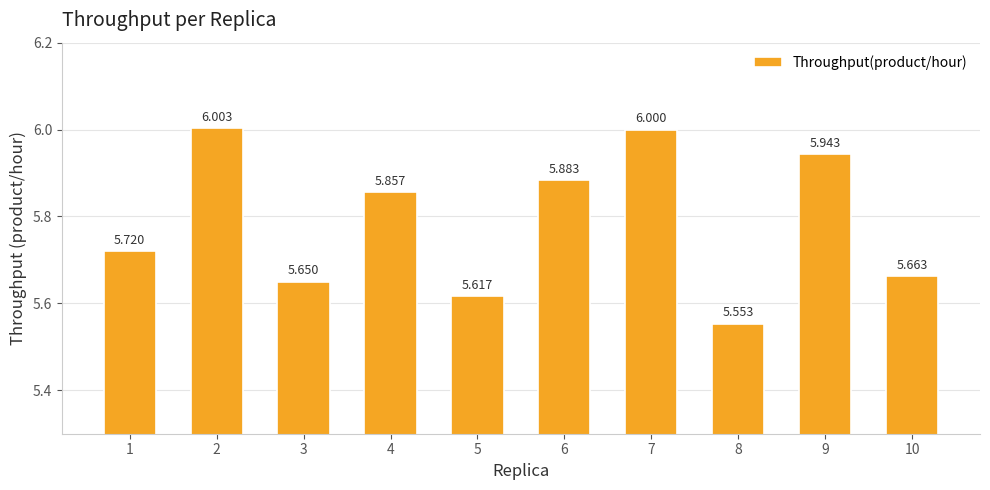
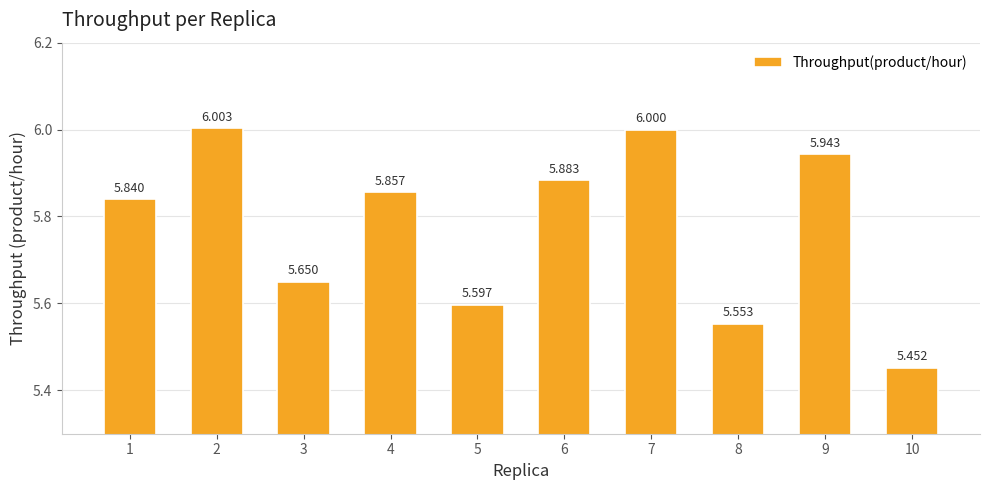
1: 5.720 -> 5.840
5: 5.617 -> 5.597
10: 5.663 -> 5.452
